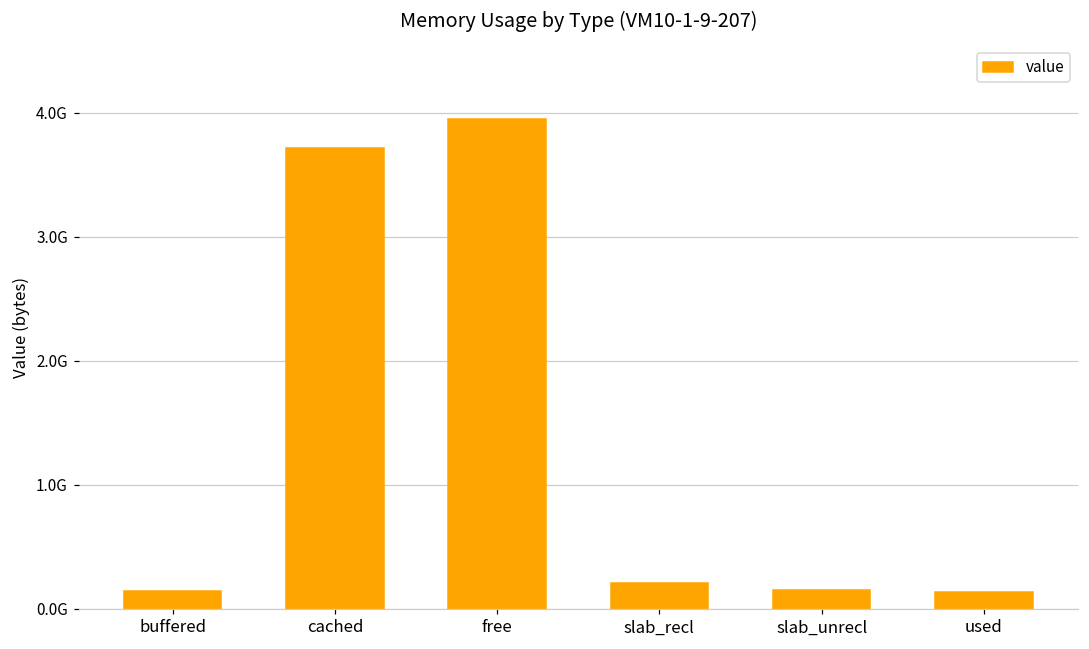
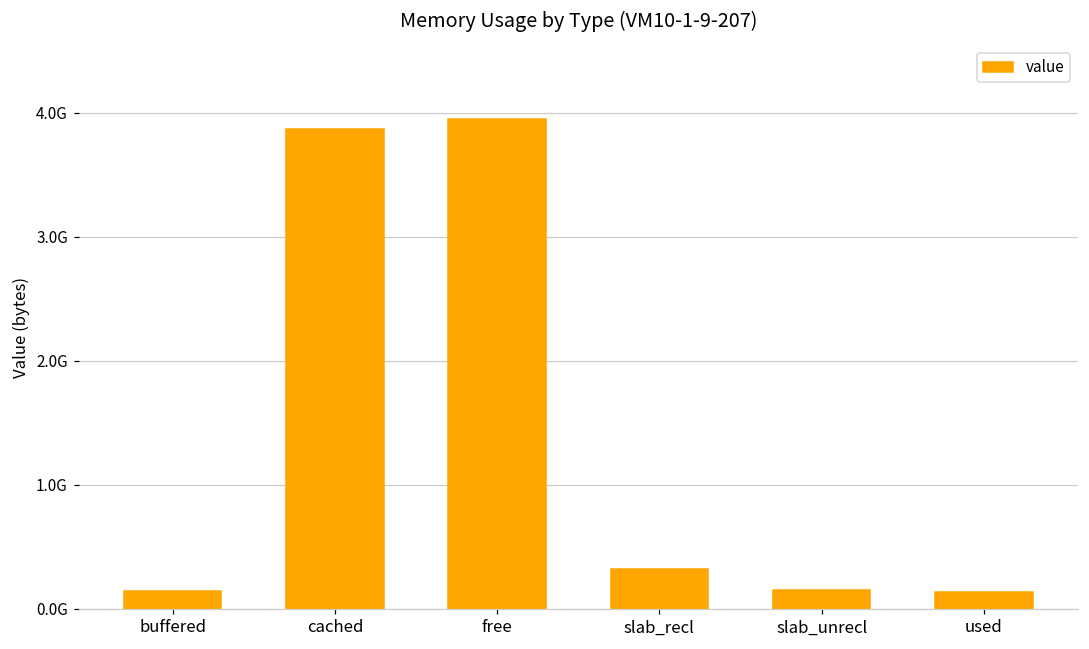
cached: 3710000000 -> 3870000000
slab_recl: 210000000 -> 320000000
